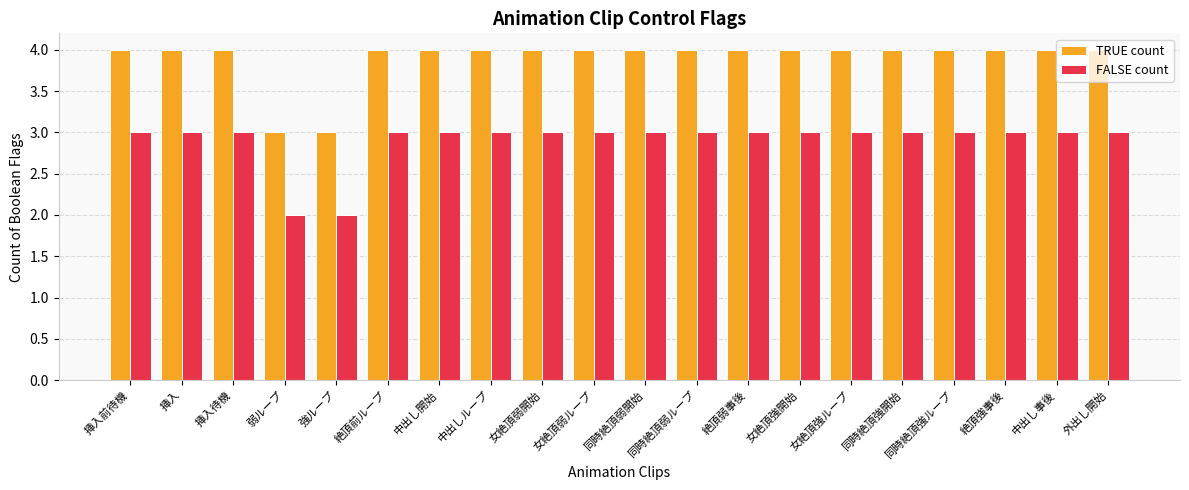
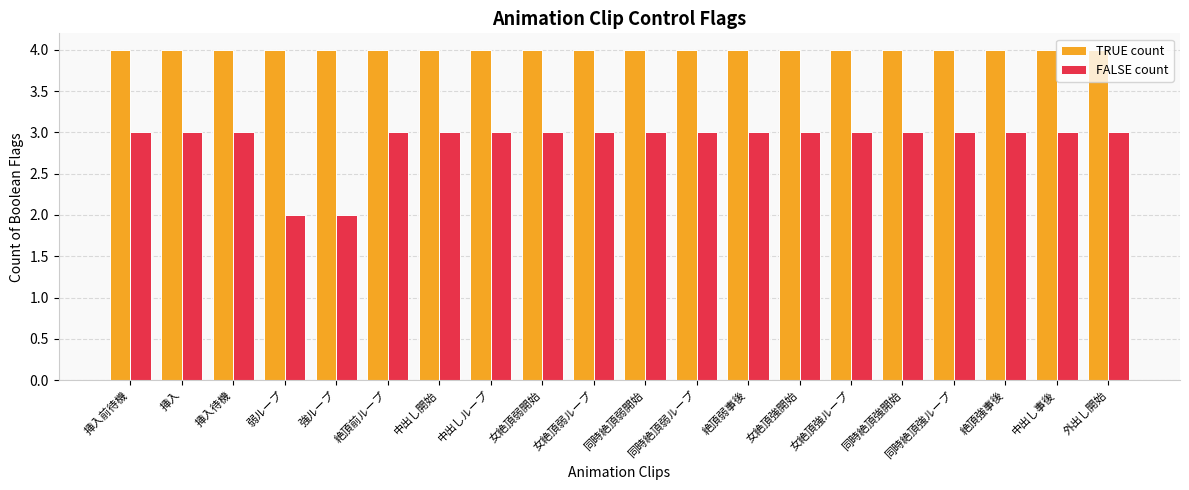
TRUE count, 弱ループ: 3 -> 4
TRUE count, 強ループ: 3 -> 4
